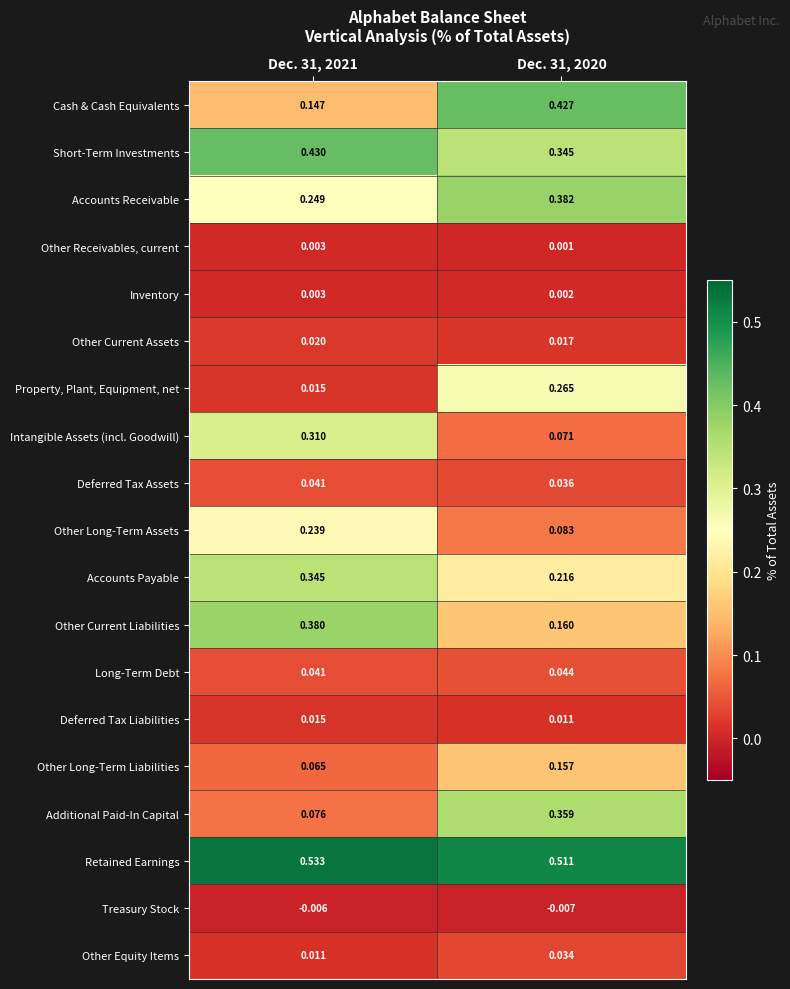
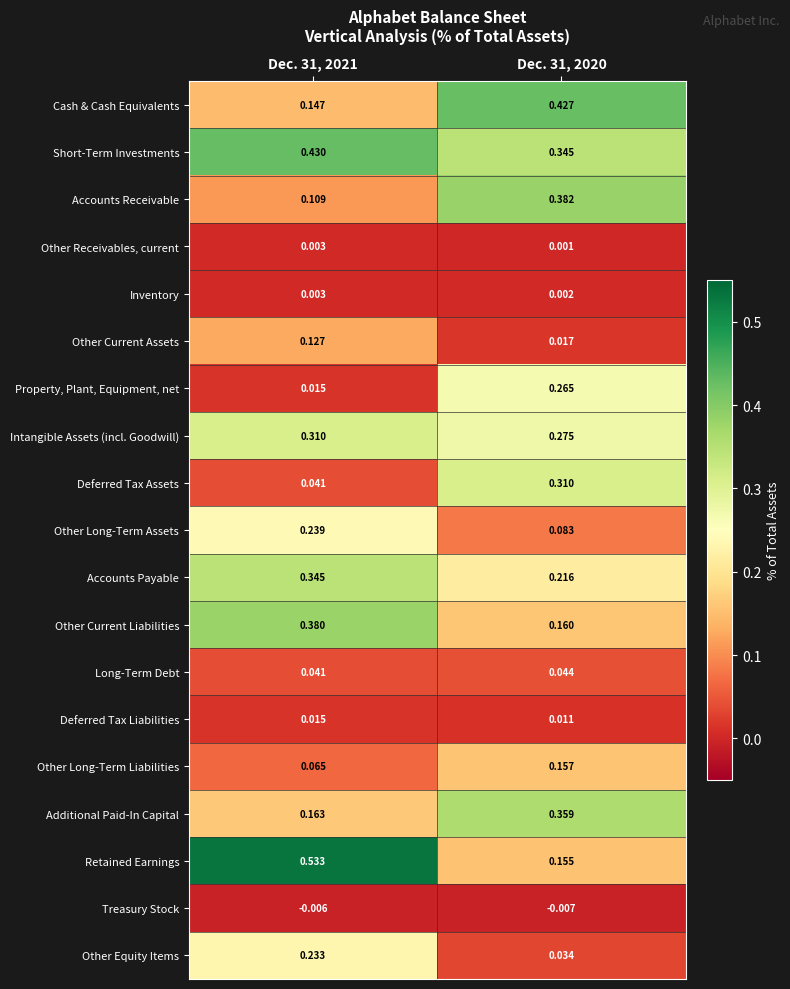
Accounts Receivable, Dec. 31, 2021: 0.249 -> 0.109
Other Current Assets, Dec. 31, 2021: 0.020 -> 0.127
Intangible Assets (incl. Goodwill), Dec. 31, 2020: 0.071 -> 0.275
Deferred Tax Assets, Dec. 31, 2020: 0.036 -> 0.310
Additional Paid-In Capital, Dec. 31, 2021: 0.076 -> 0.163
Retained Earnings, Dec. 31, 2020: 0.511 -> 0.155
Other Equity Items, Dec. 31, 2021: 0.011 -> 0.233
